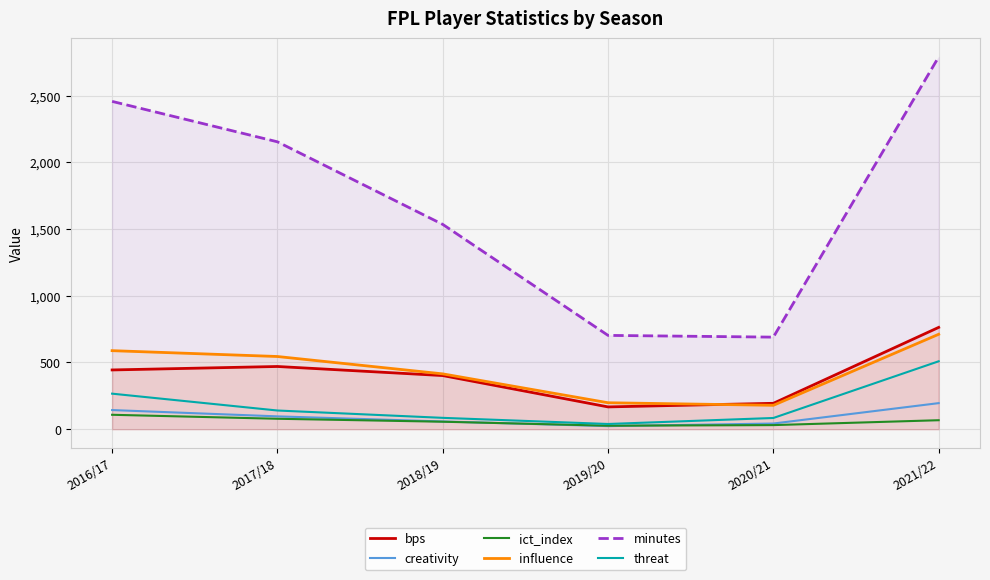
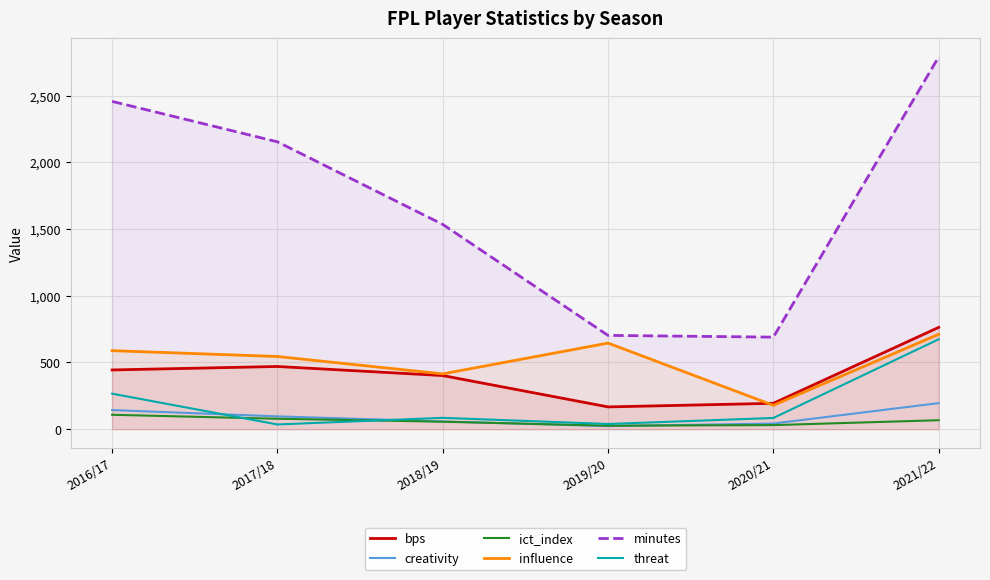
threat, 2017/18: 140 -> 40
influence, 2019/20: 200 -> 650
threat, 2021/22: 510 -> 670
